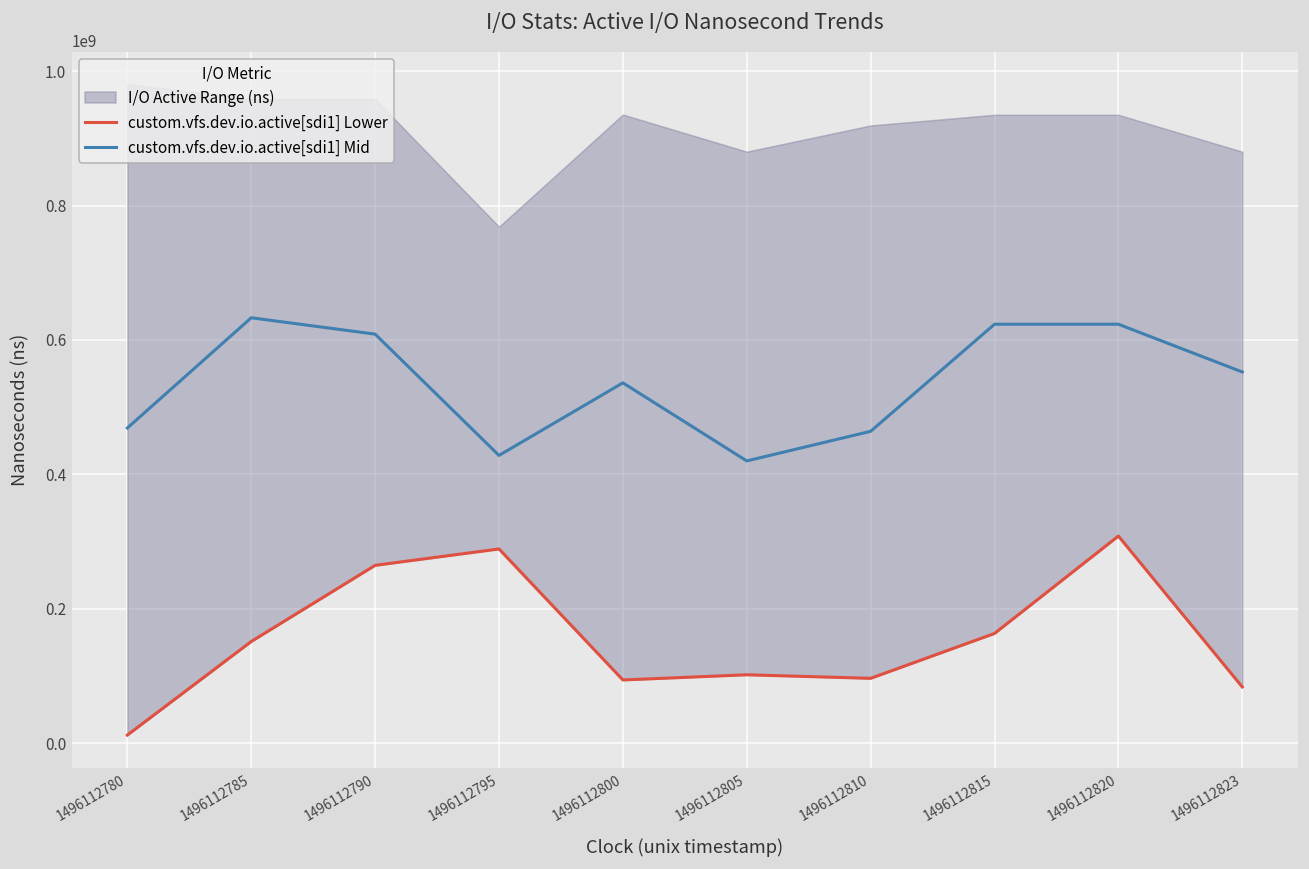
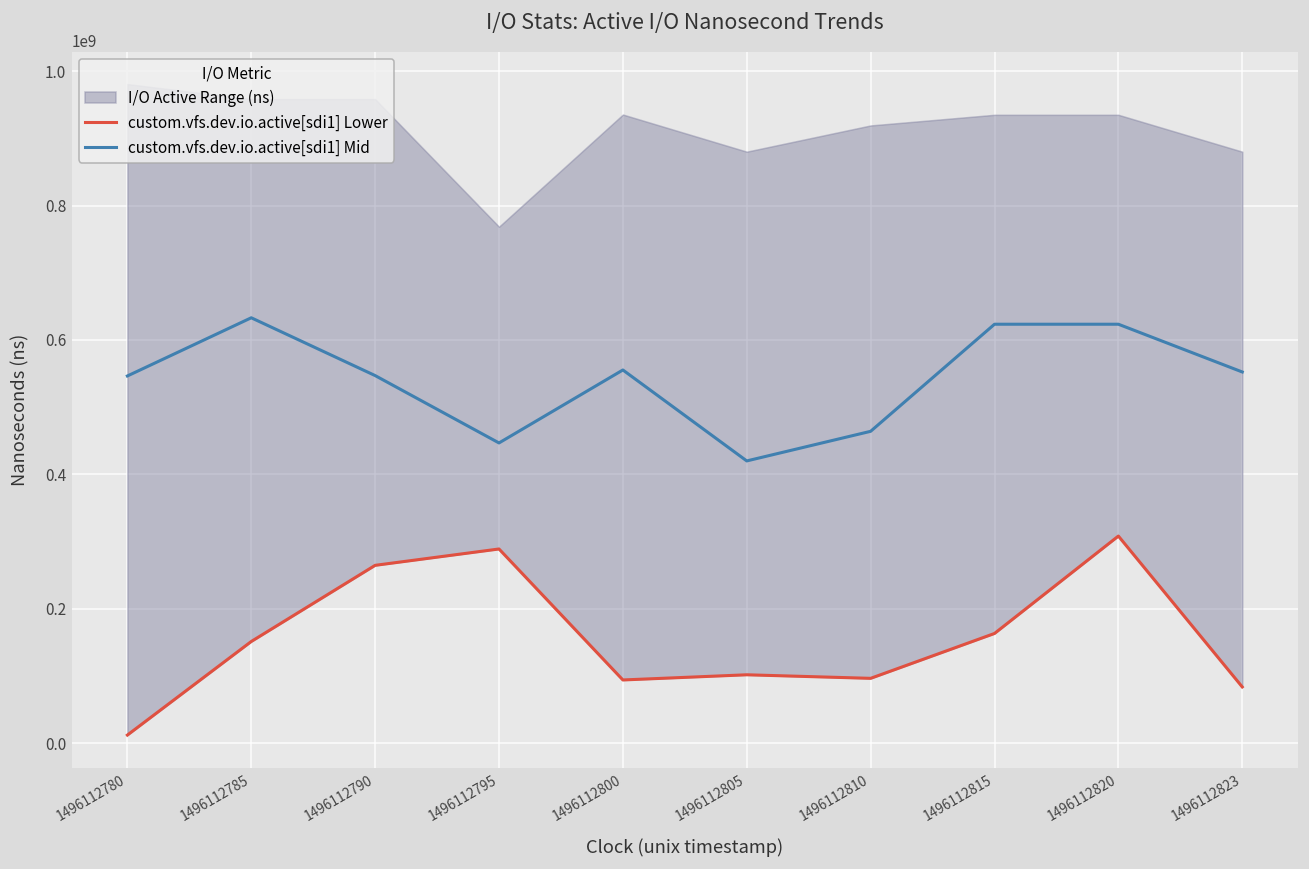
custom.vfs.dev.io.active[sdi1] Mid, 1496112780: 470000000 -> 550000000
custom.vfs.dev.io.active[sdi1] Mid, 1496112790: 610000000 -> 550000000
custom.vfs.dev.io.active[sdi1] Mid, 1496112795: 430000000 -> 450000000
custom.vfs.dev.io.active[sdi1] Mid, 1496112800: 540000000 -> 560000000
